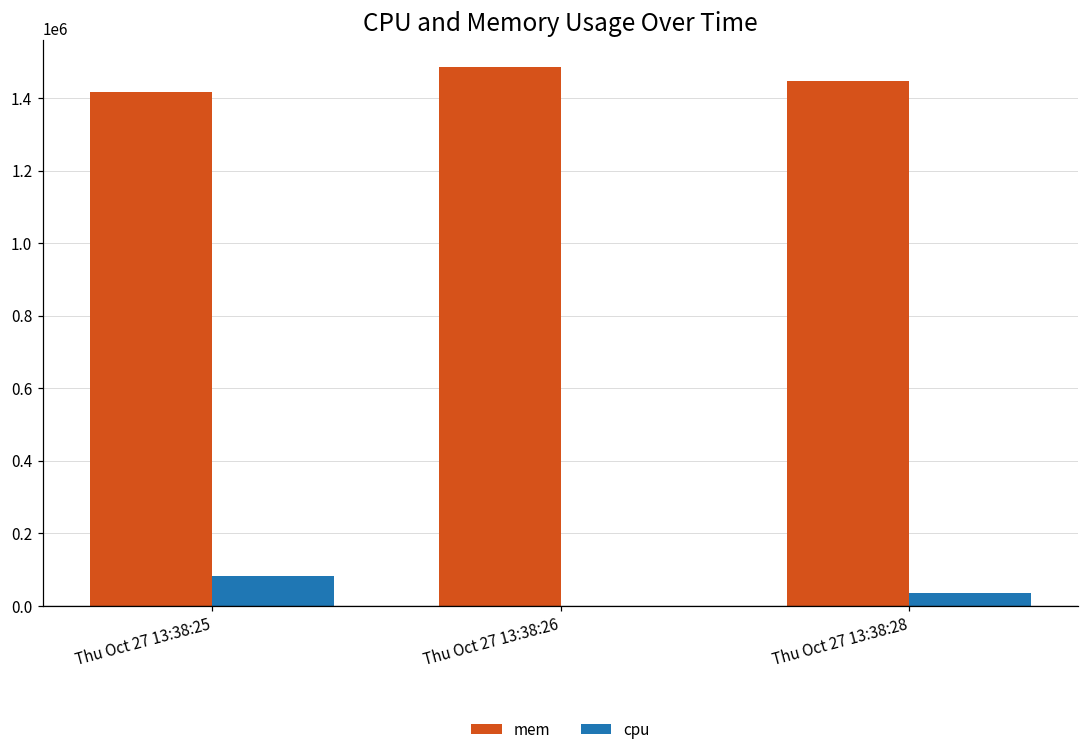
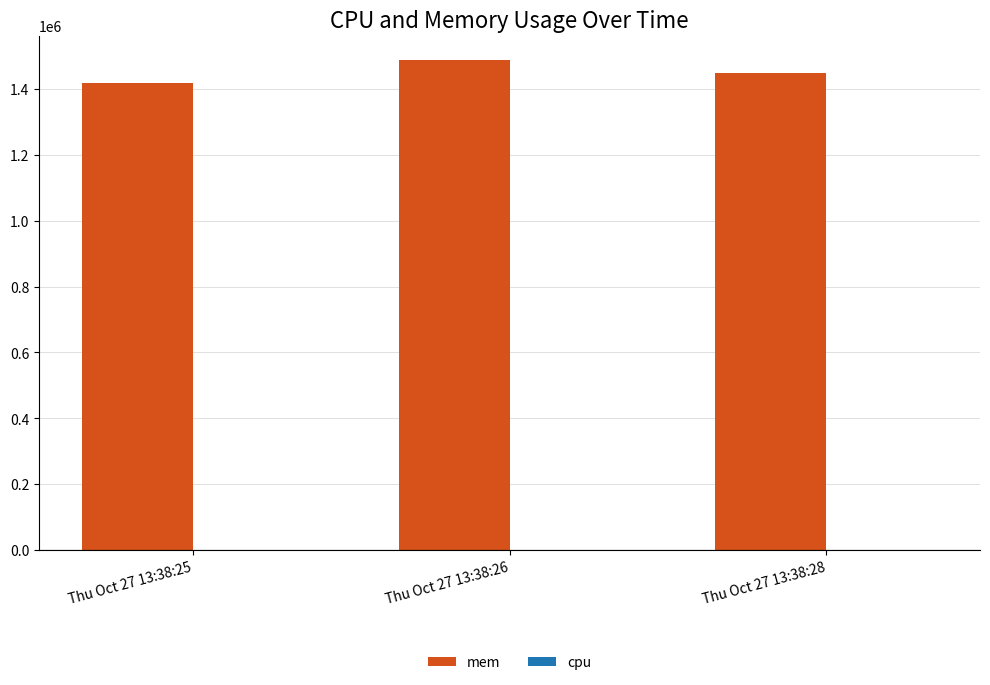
cpu, Thu Oct 27 13:38:25: 80000 -> 0
cpu, Thu Oct 27 13:38:28: 30000 -> 0
